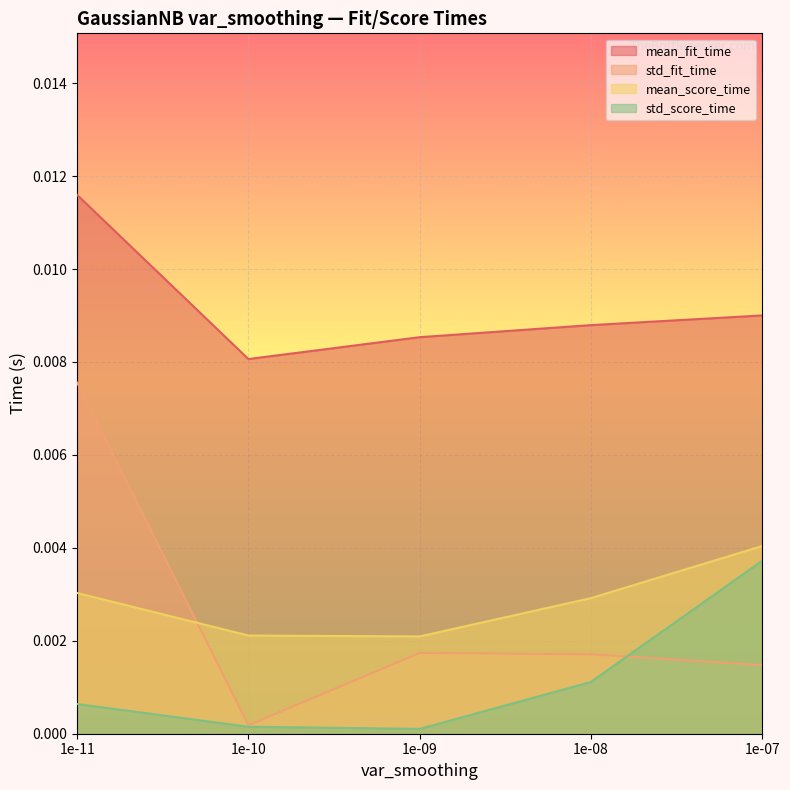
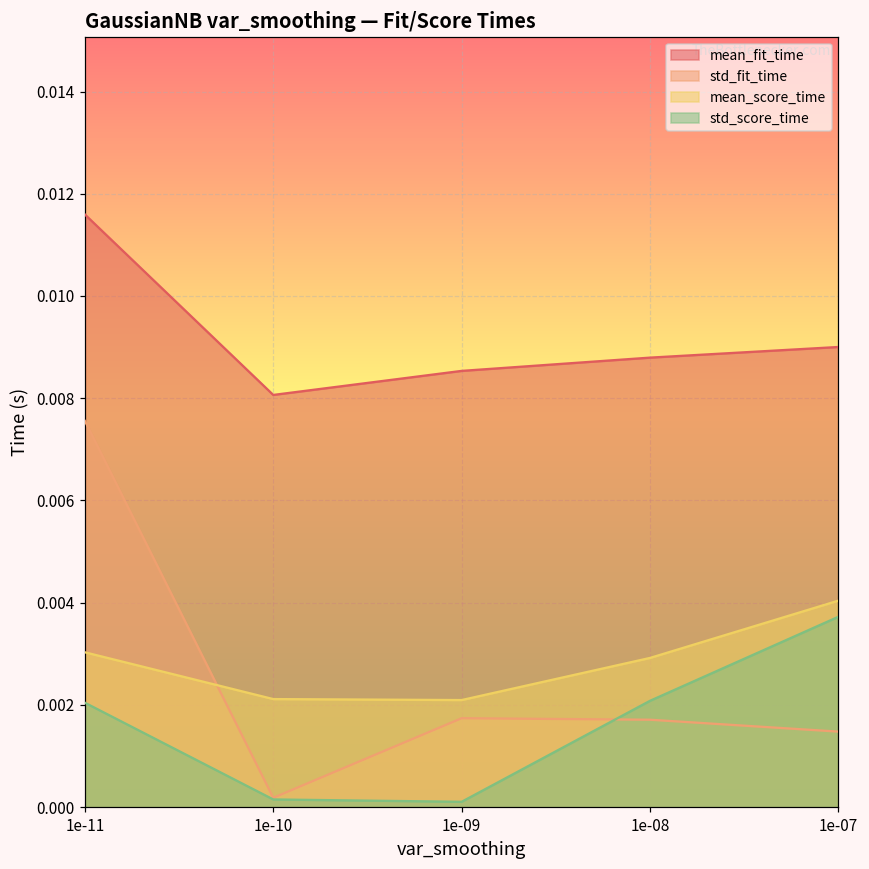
std_score_time, 1e-11: 0.0006 -> 0.0020
std_score_time, 1e-08: 0.0011 -> 0.0021
